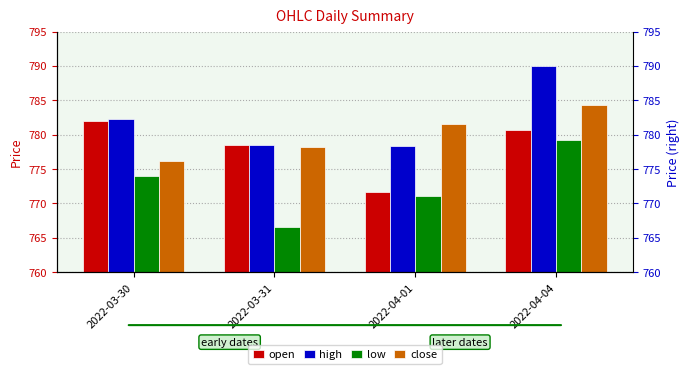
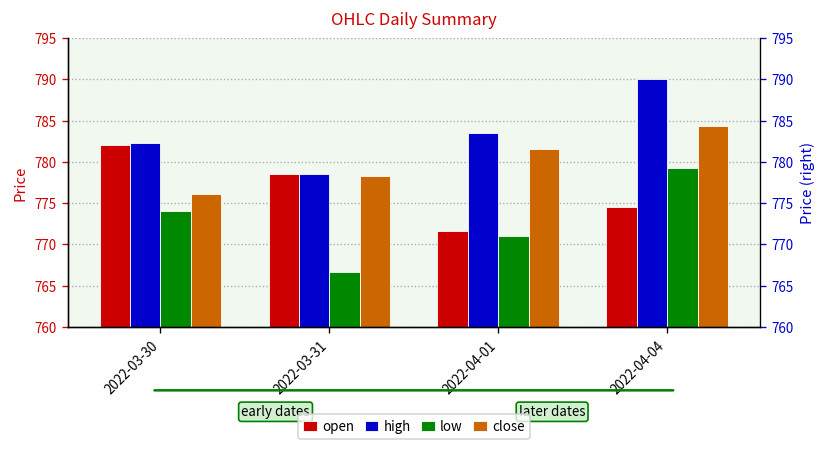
high, 2022-04-01: 778 -> 784
open, 2022-04-04: 781 -> 775
